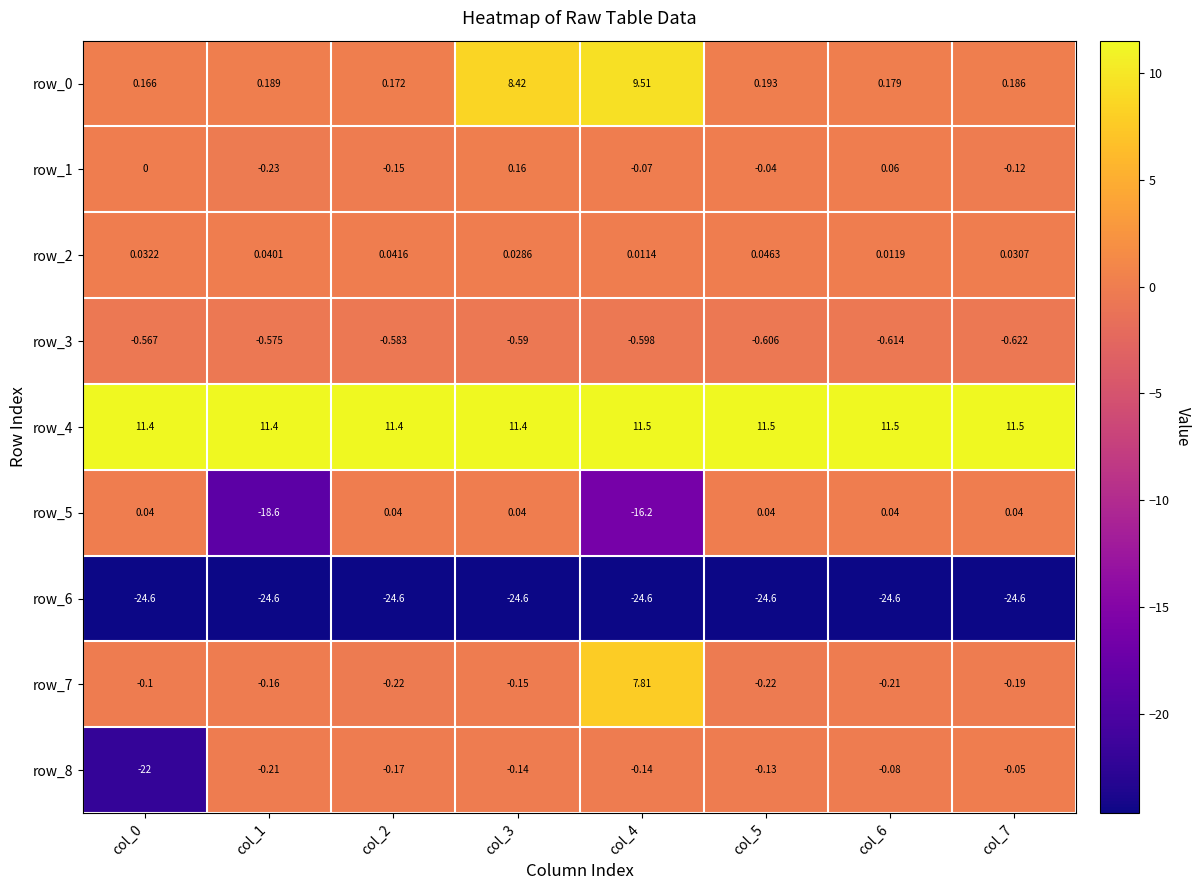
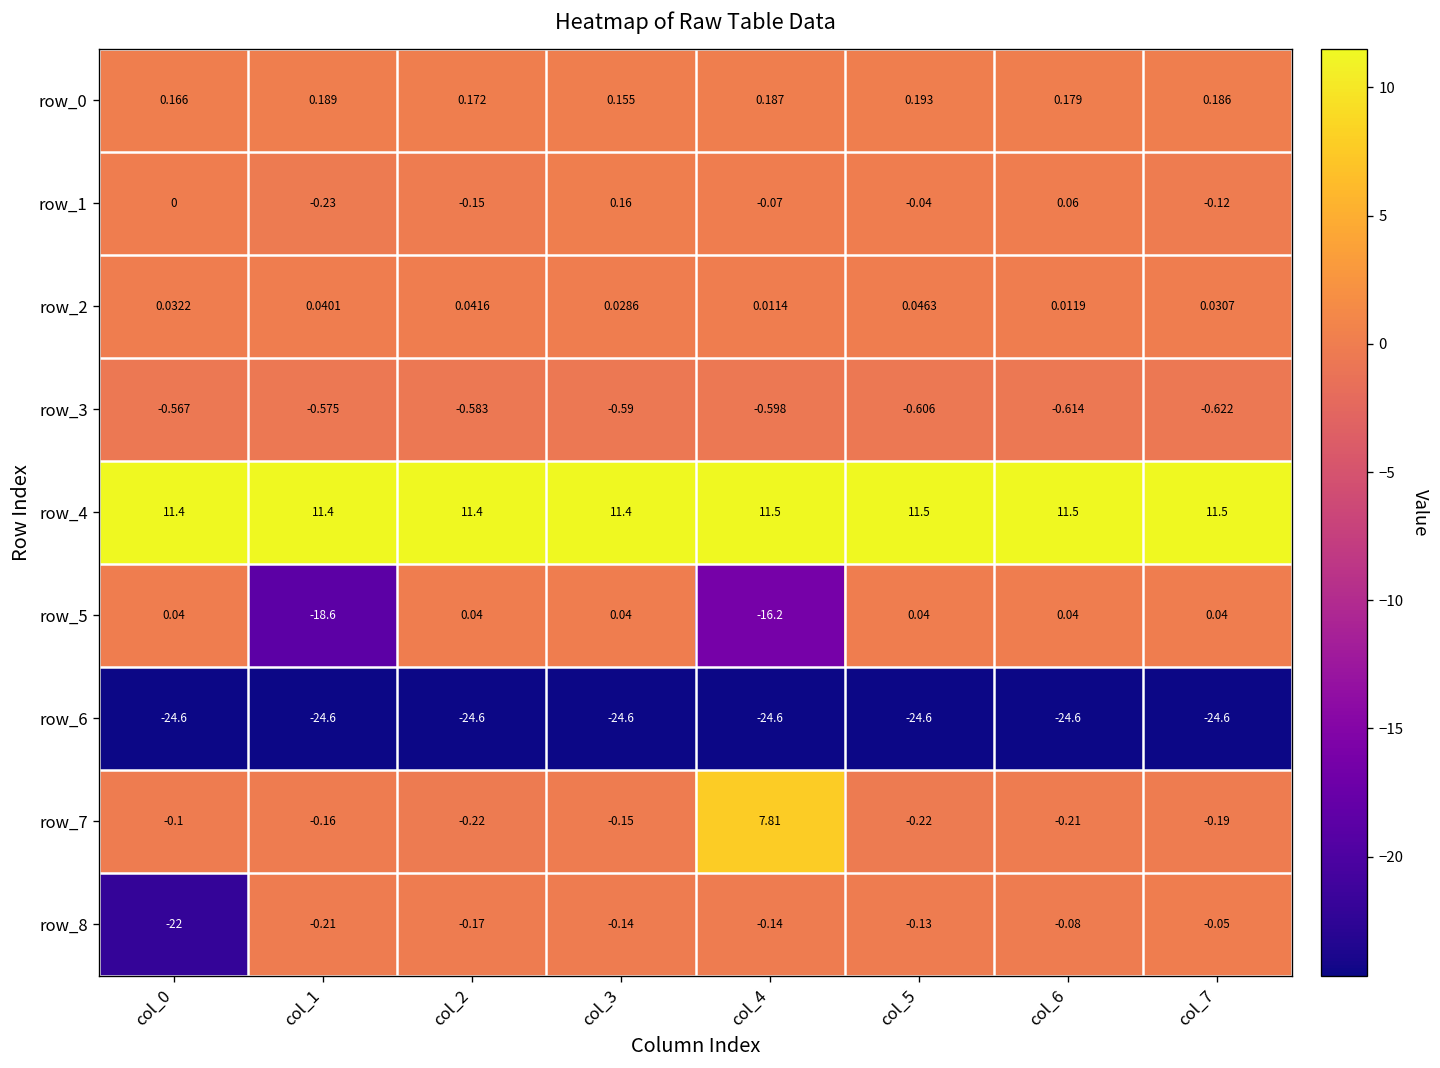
row_0, col_3: 8.42 -> 0.155
row_0, col_4: 9.51 -> 0.187
